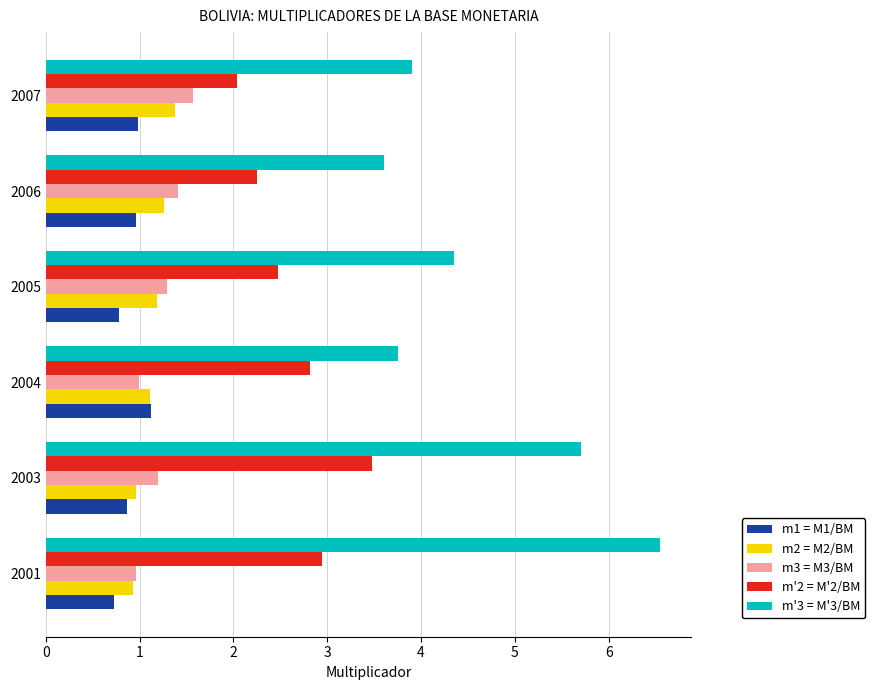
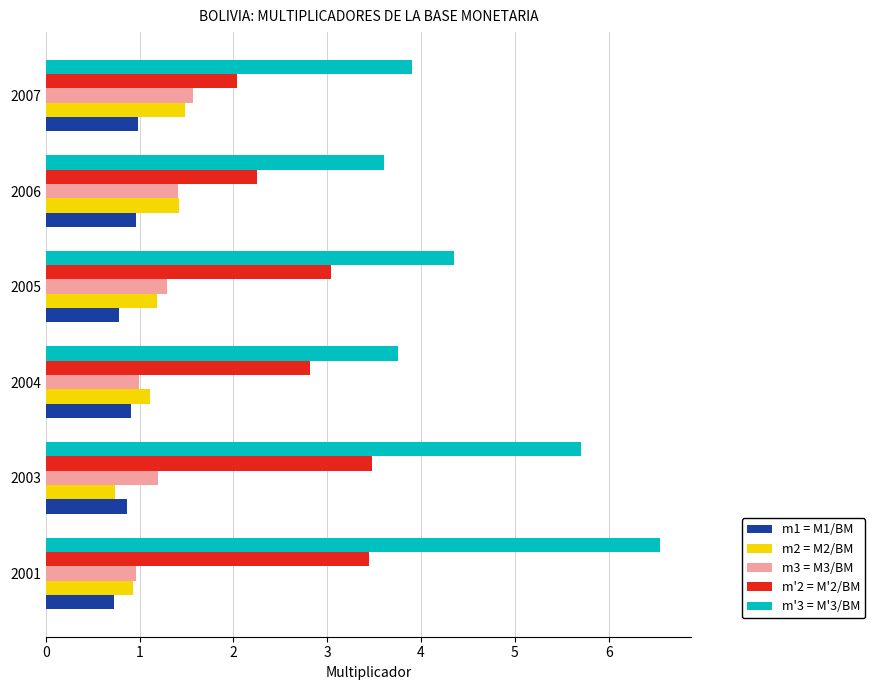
m2 = M2/BM, 2007: 1.4 -> 1.5
m2 = M2/BM, 2006: 1.3 -> 1.4
m'2 = M'2/BM, 2005: 2.5 -> 3.0
m1 = M1/BM, 2004: 1.1 -> 0.9
m2 = M2/BM, 2003: 1.0 -> 0.7
m'2 = M'2/BM, 2001: 2.9 -> 3.5
